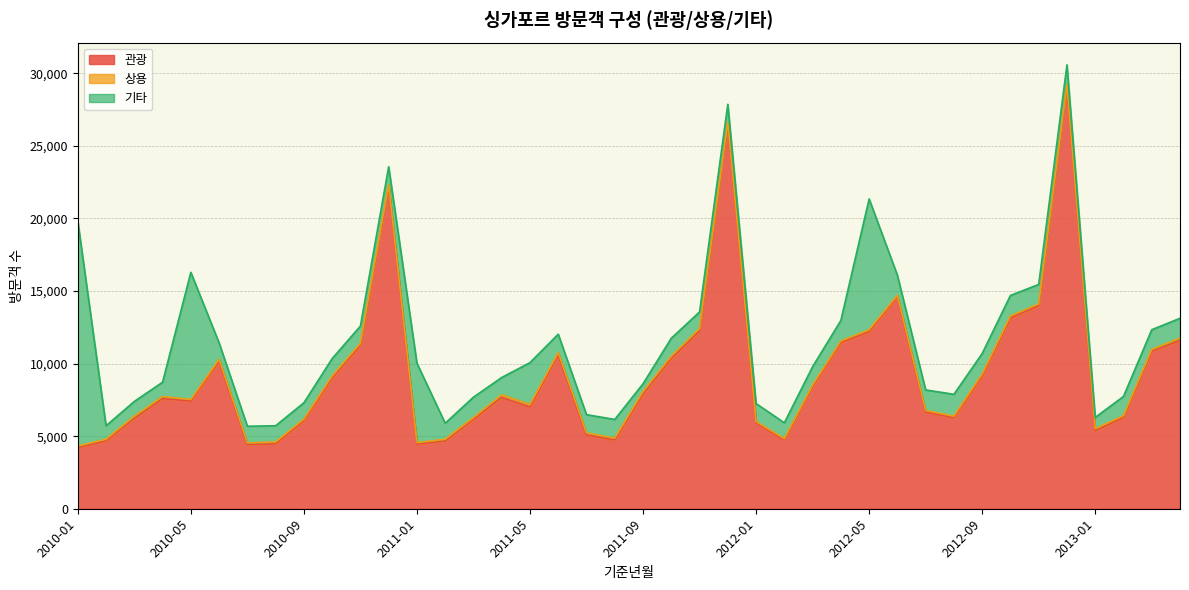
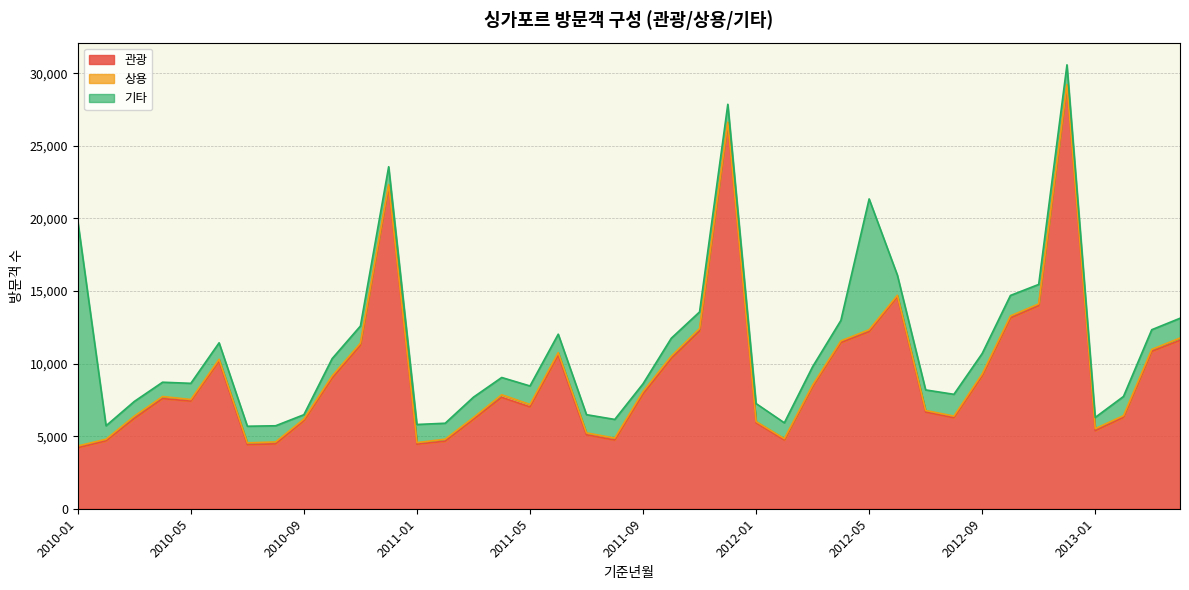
기타, 2010-05: 8,800 -> 1,100
기타, 2010-09: 1,100 -> 300
기타, 2011-01: 5,500 -> 1,300
기타, 2011-05: 2,900 -> 1,300
